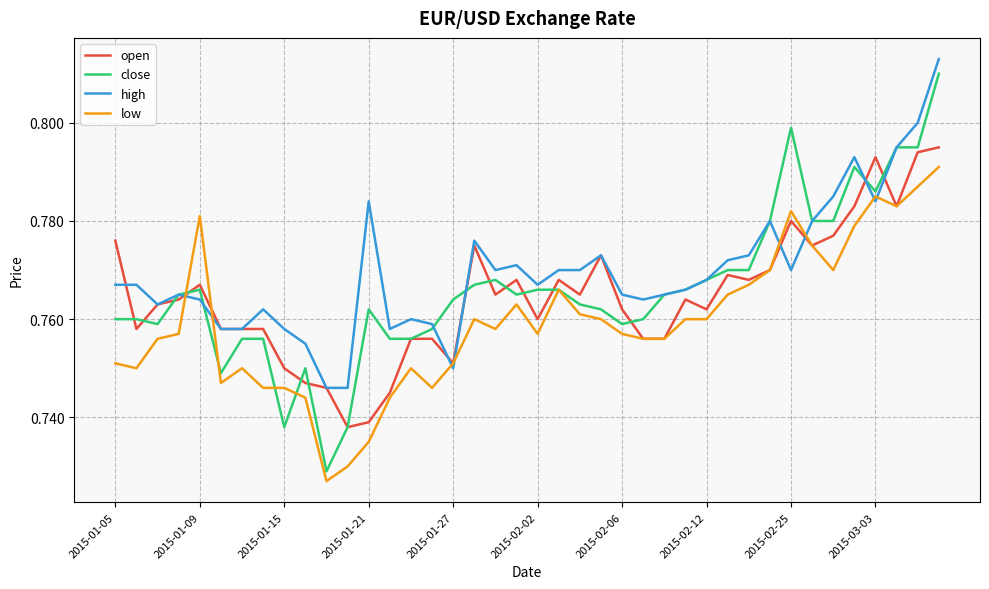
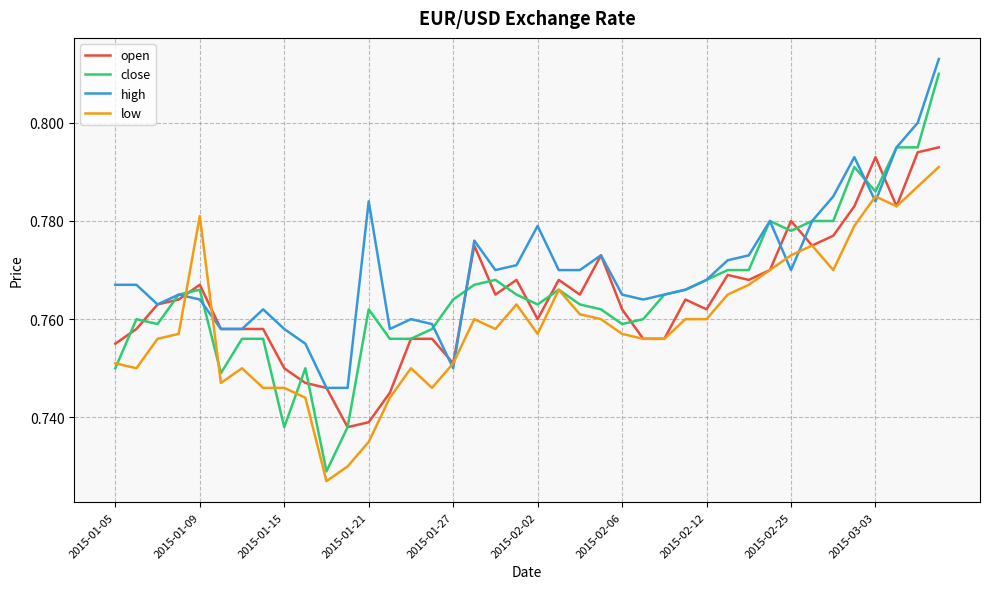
open, 2015-01-05: 0.776 -> 0.755
close, 2015-01-05: 0.76 -> 0.75
close, 2015-02-02: 0.766 -> 0.763
high, 2015-02-02: 0.767 -> 0.779
close, 2015-02-25: 0.799 -> 0.778
low, 2015-02-25: 0.782 -> 0.773
